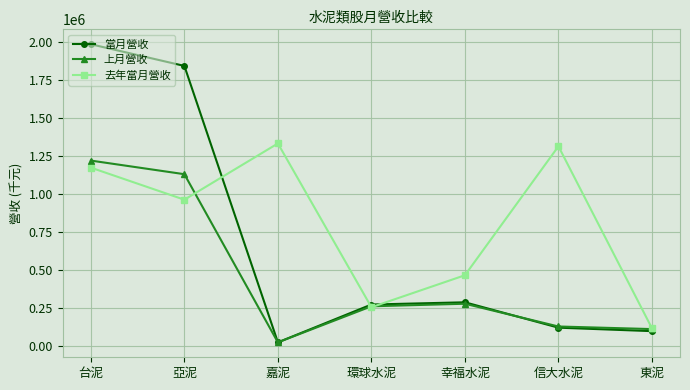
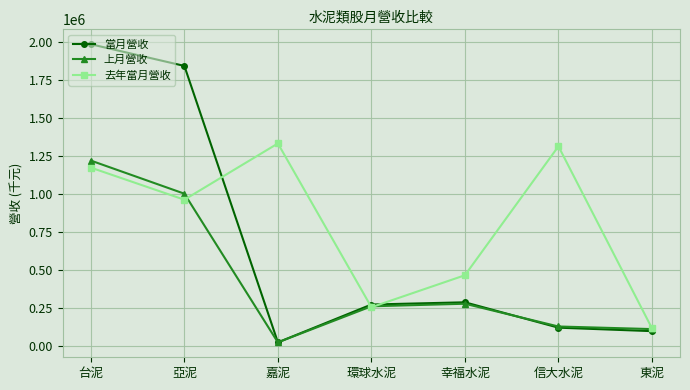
上月營收, 亞泥: 1130000 -> 1000000
